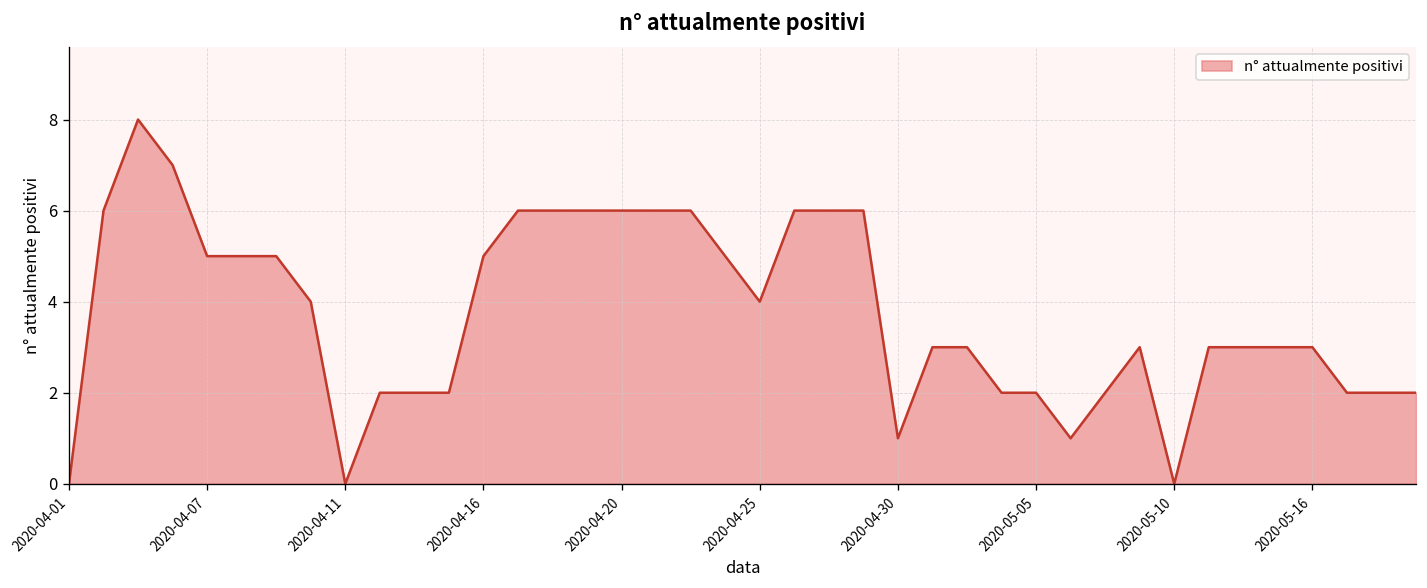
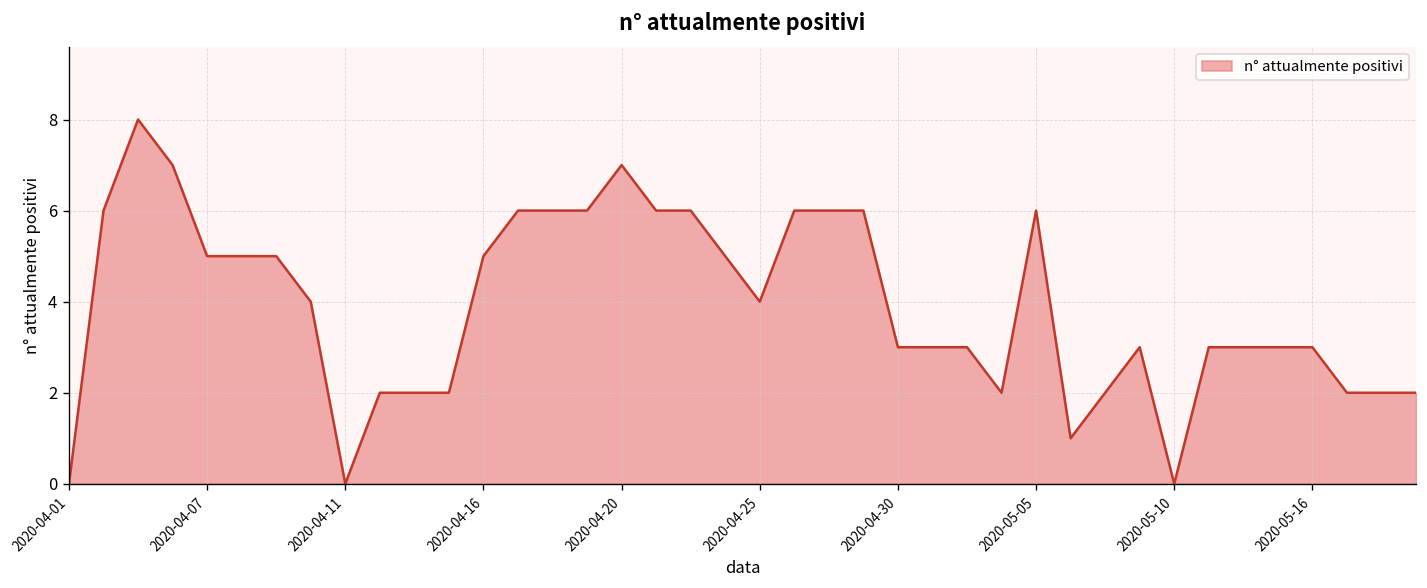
2020-04-20: 6 -> 7
2020-04-30: 1 -> 3
2020-05-05: 2 -> 6
